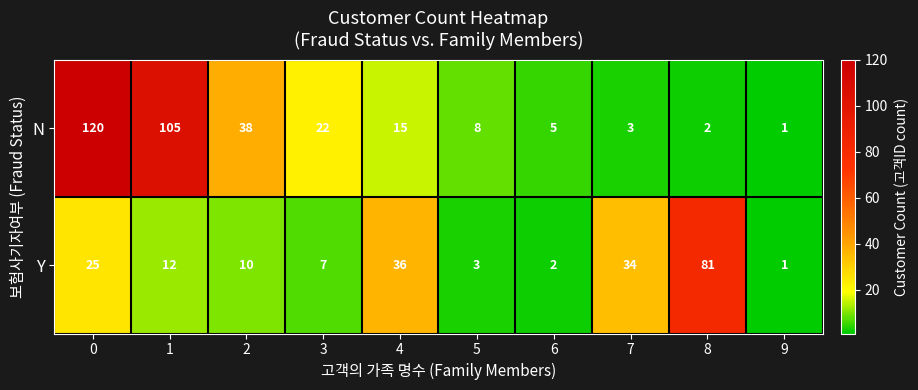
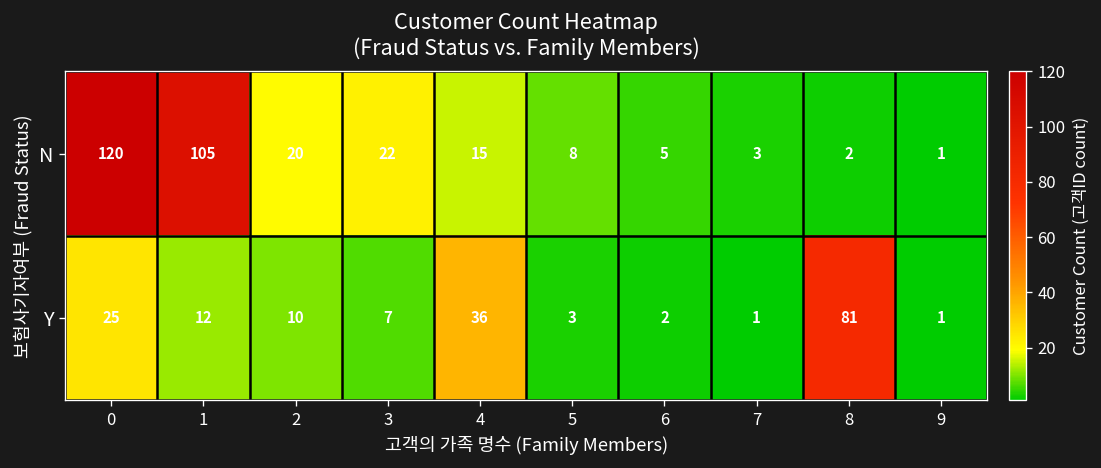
N, 2: 38 -> 20
Y, 7: 34 -> 1
